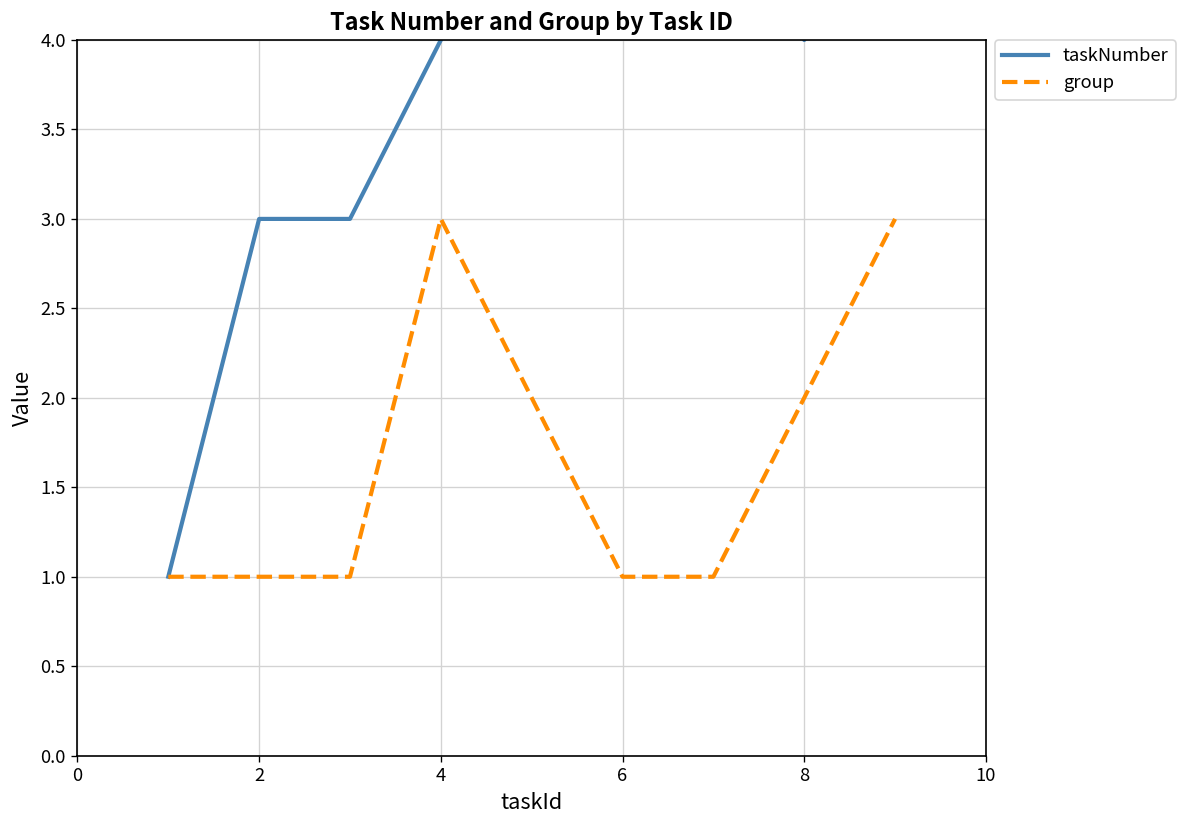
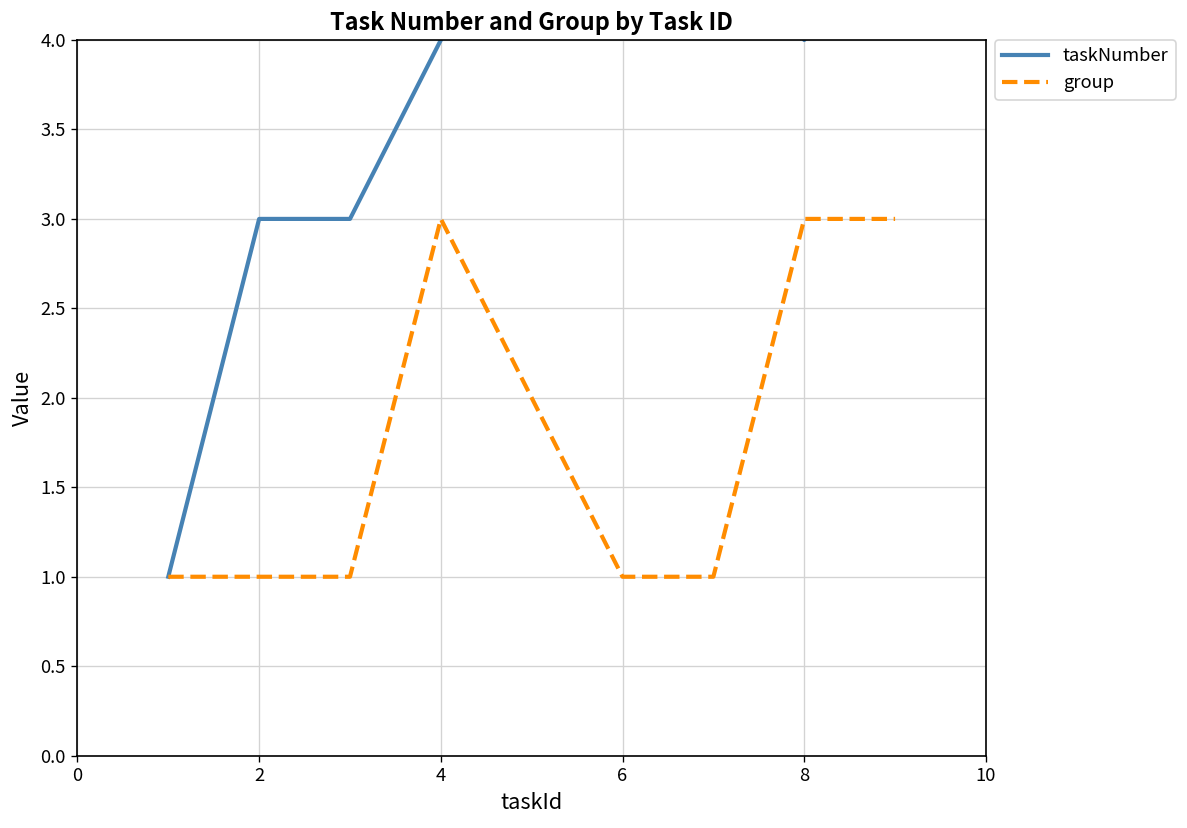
group, 8: 2 -> 3
